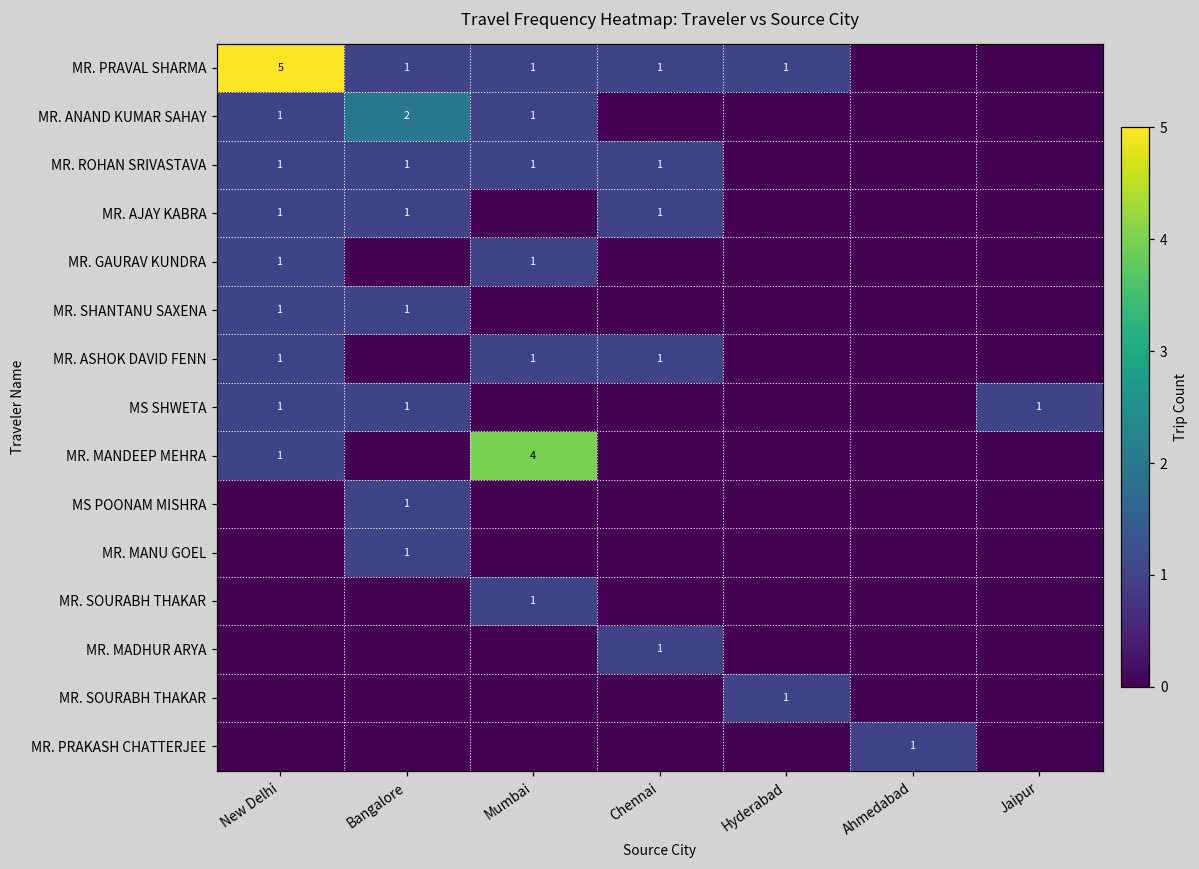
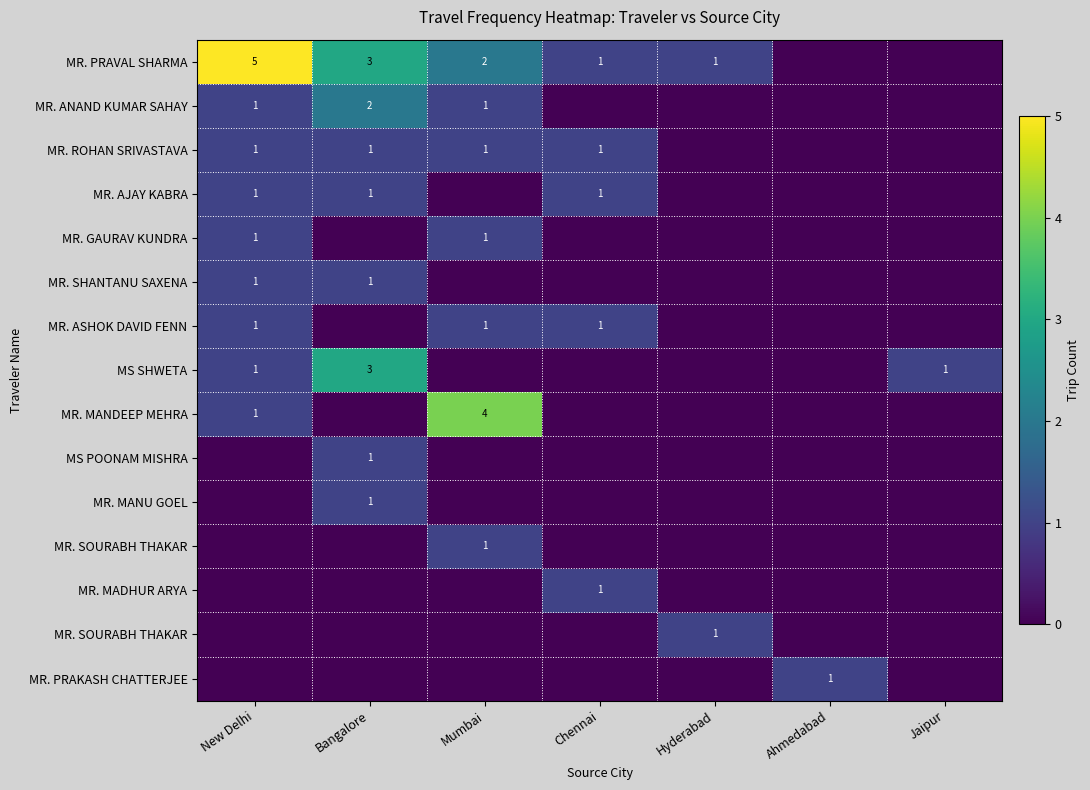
MR. PRAVAL SHARMA, Bangalore: 1 -> 3
MR. PRAVAL SHARMA, Mumbai: 1 -> 2
MS SHWETA, Bangalore: 1 -> 3
